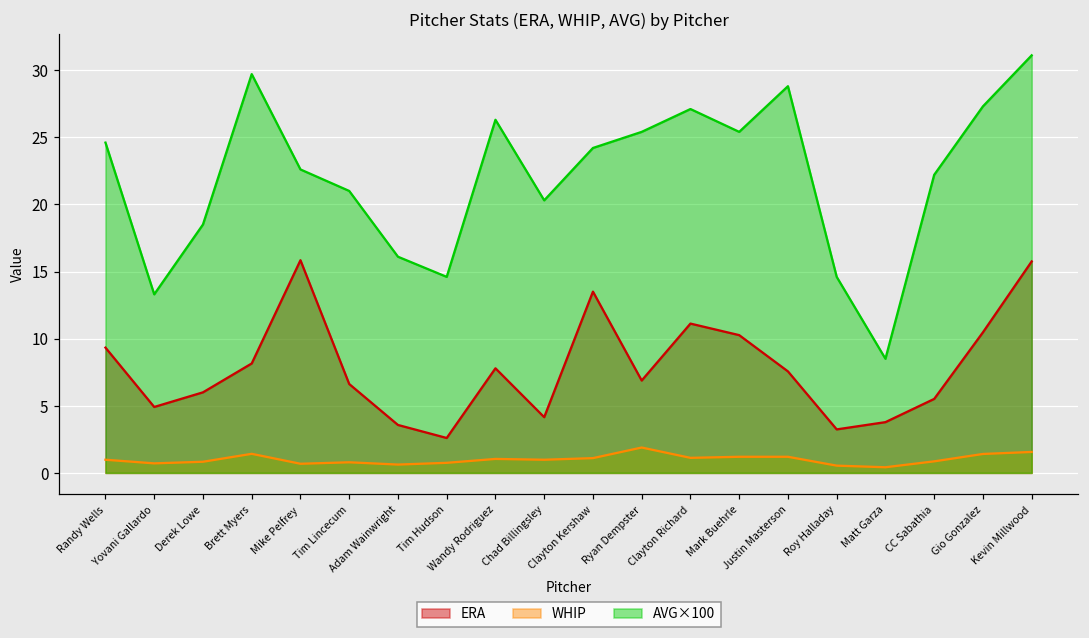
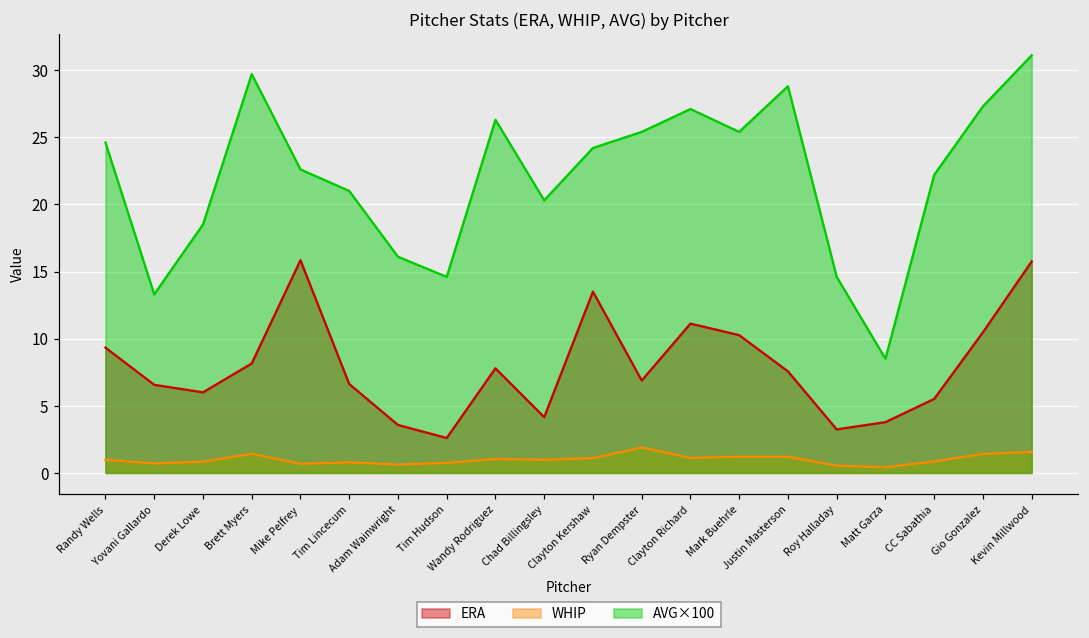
ERA, Yovani Gallardo: 4.9 -> 6.6
